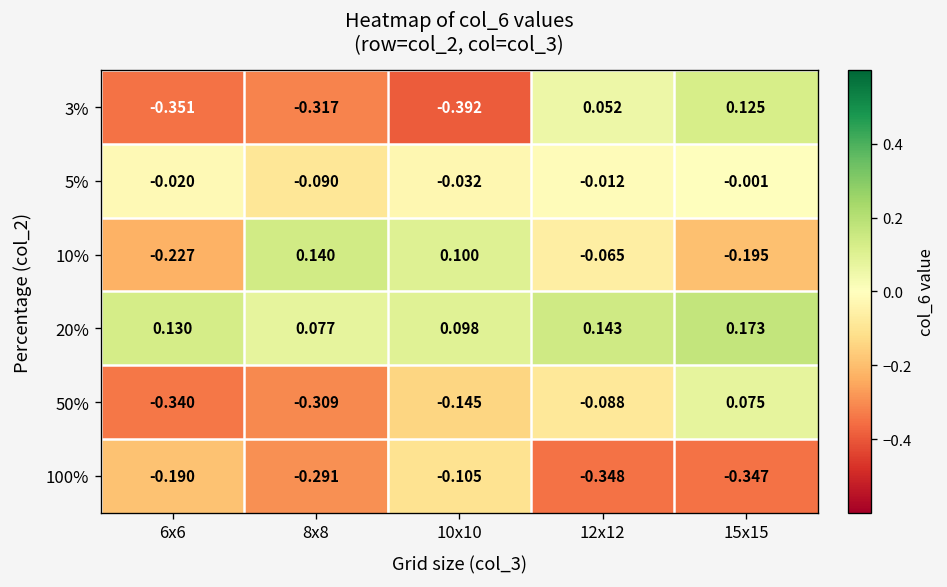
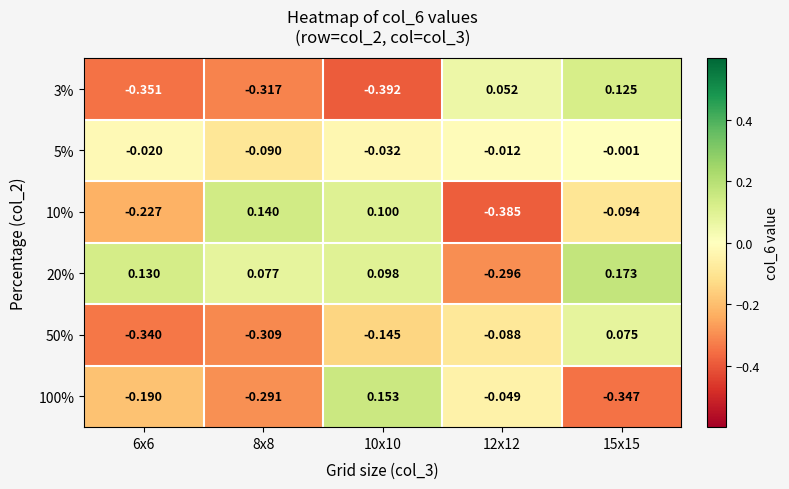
10%, 12x12: -0.065 -> -0.385
10%, 15x15: -0.195 -> -0.094
20%, 12x12: 0.143 -> -0.296
100%, 10x10: -0.105 -> 0.153
100%, 12x12: -0.348 -> -0.049
